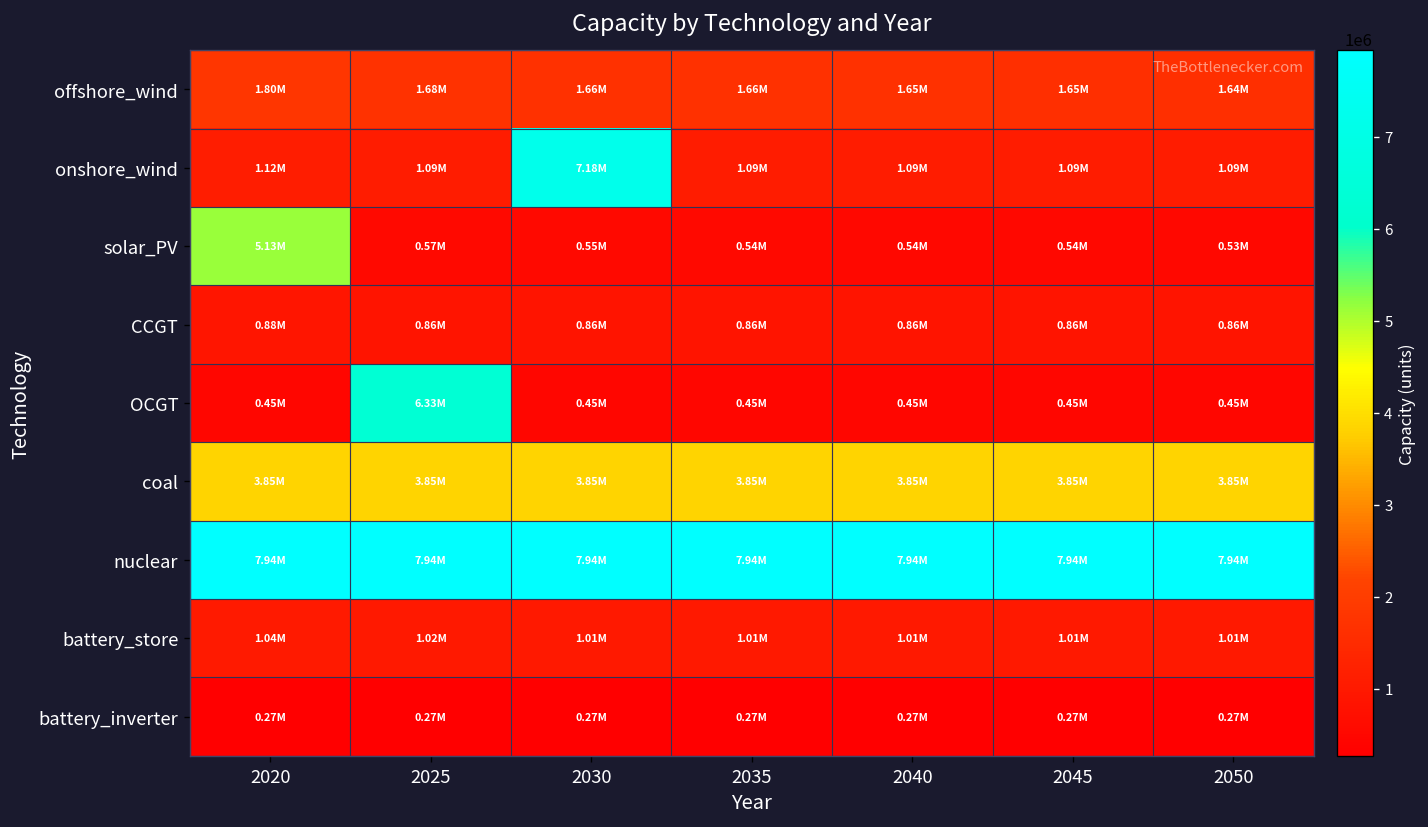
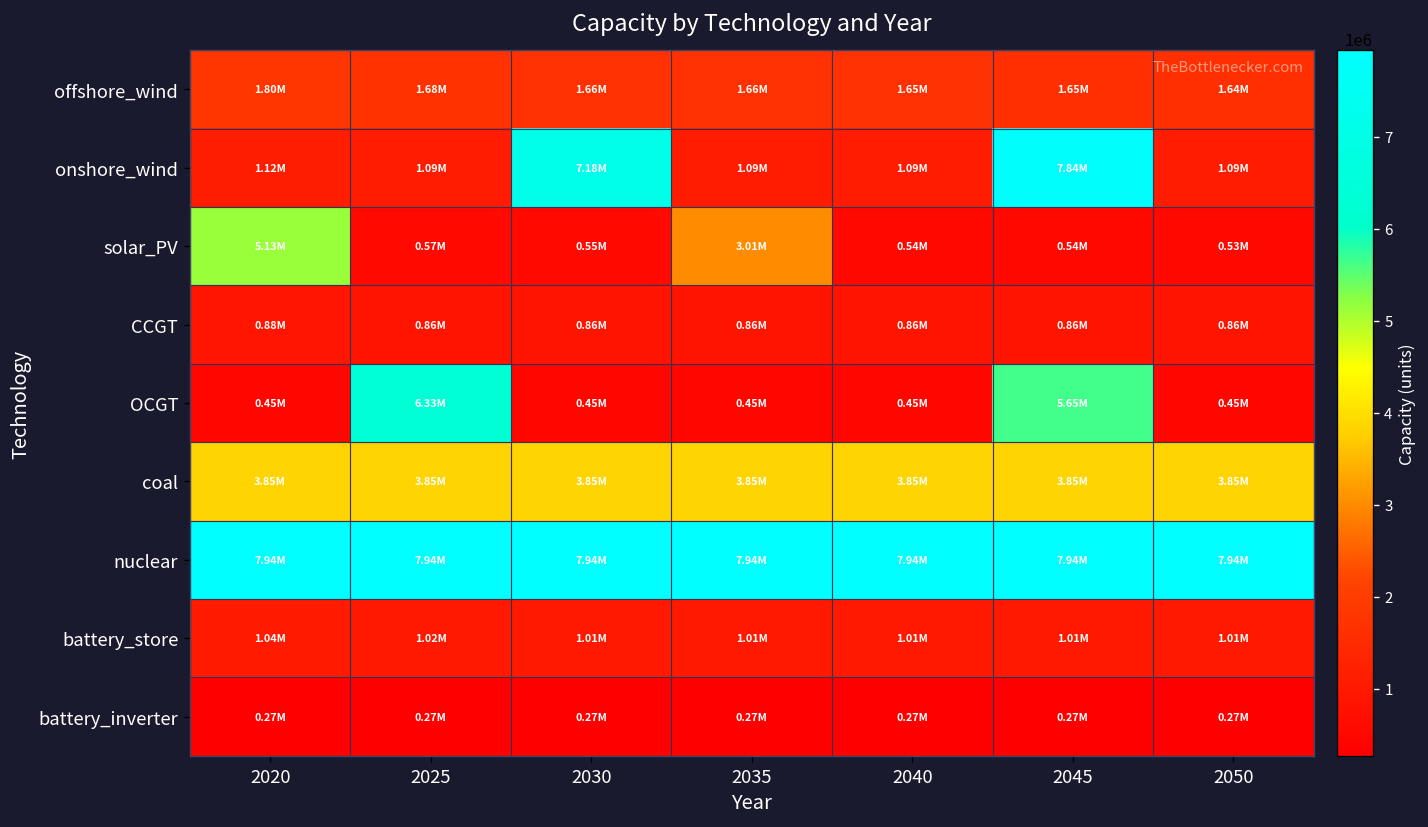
onshore_wind, 2045: 1.09M -> 7.84M
solar_PV, 2035: 0.54M -> 3.01M
OCGT, 2045: 0.45M -> 5.65M
